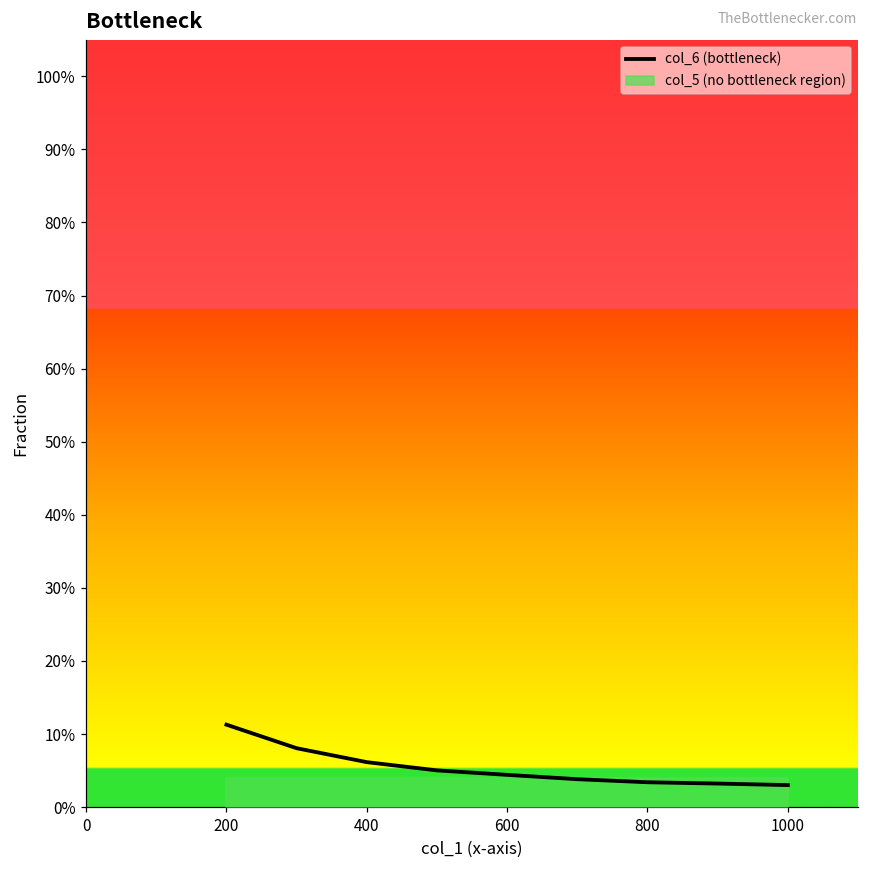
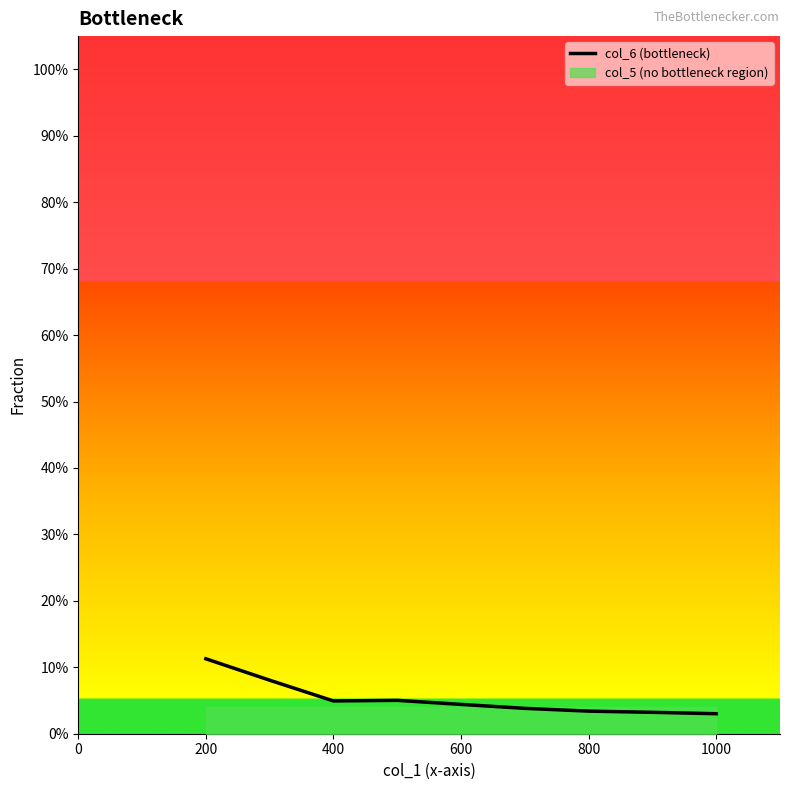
col_6 (bottleneck), 400: 6% -> 5%
